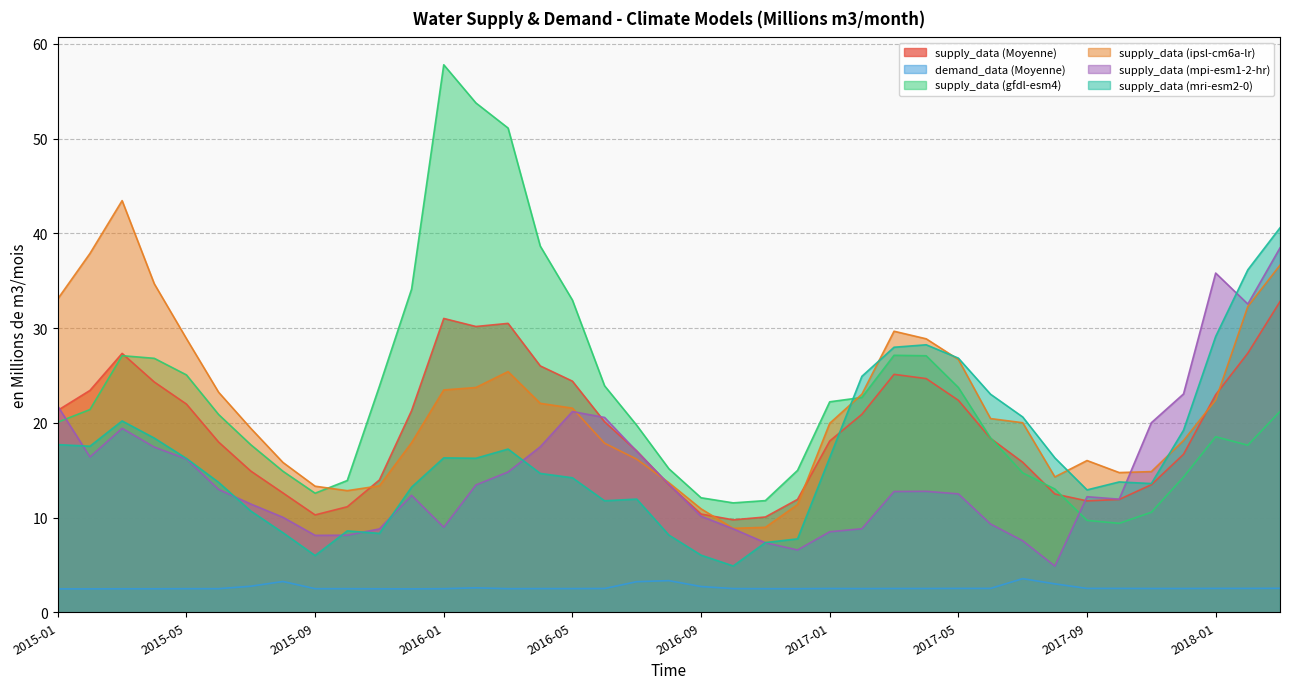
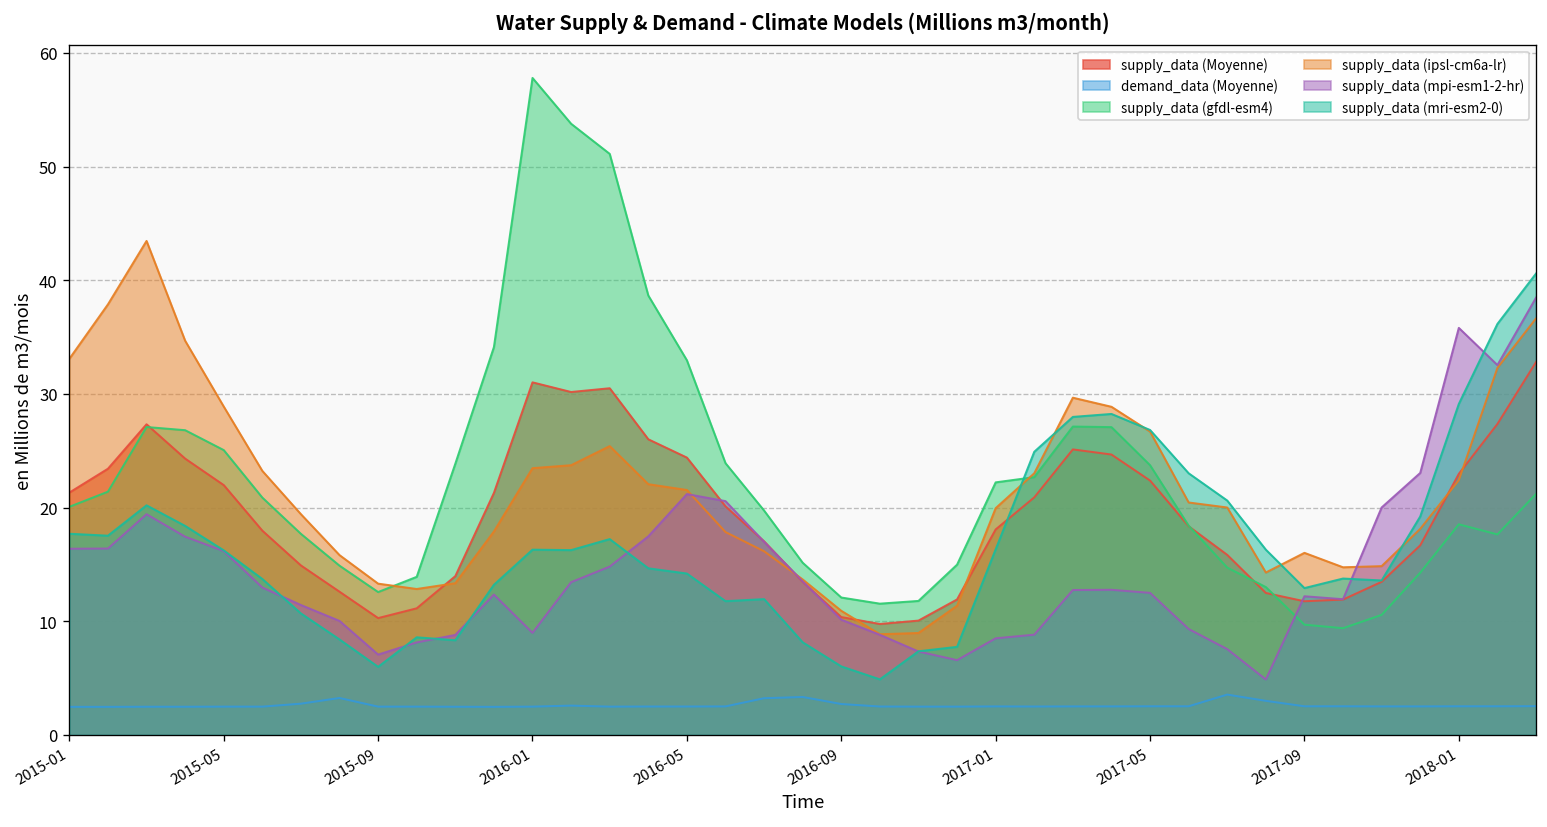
supply_data (mpi-esm1-2-hr), 2015-01: 22 -> 16
supply_data (mpi-esm1-2-hr), 2015-09: 8 -> 7
